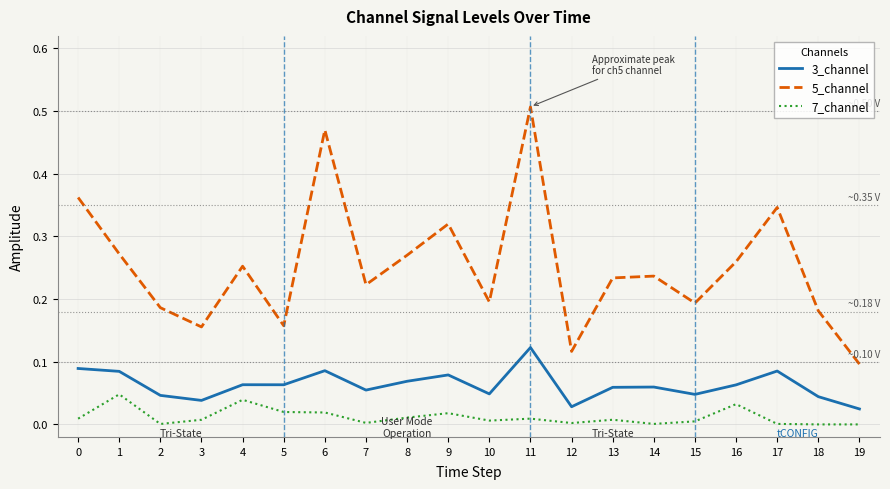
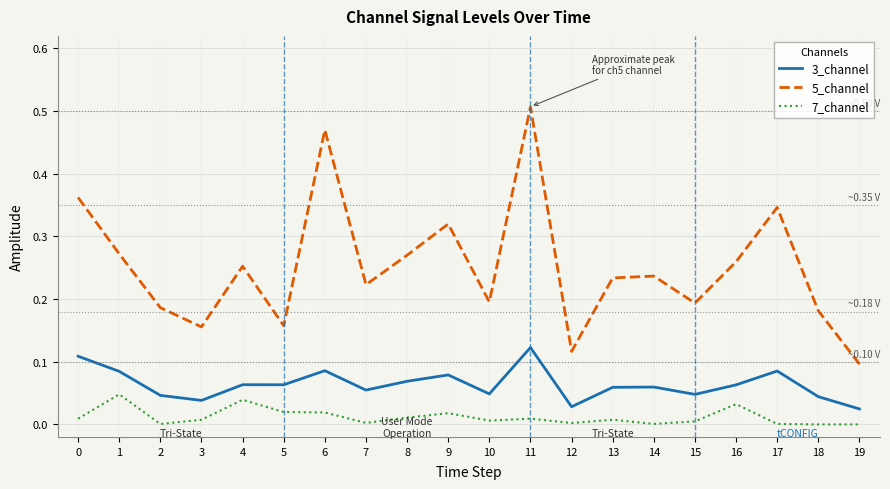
3_channel, 0: 0.09 -> 0.11
